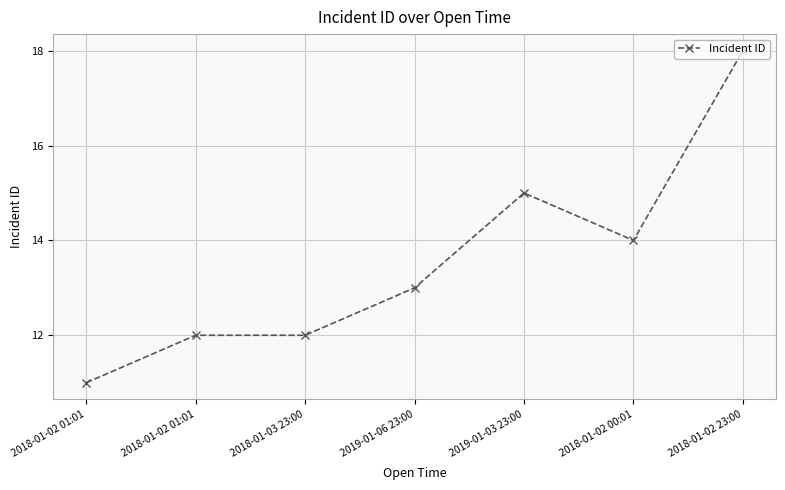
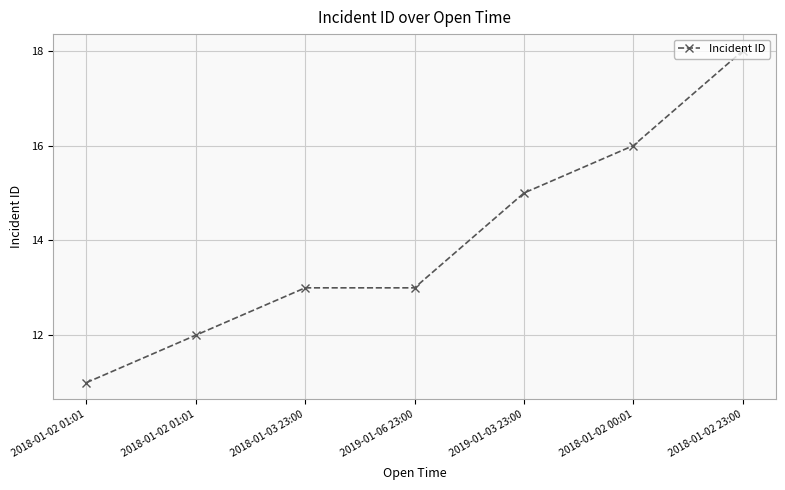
2018-01-03 23:00: 12 -> 13
2018-01-02 00:01: 14 -> 16
